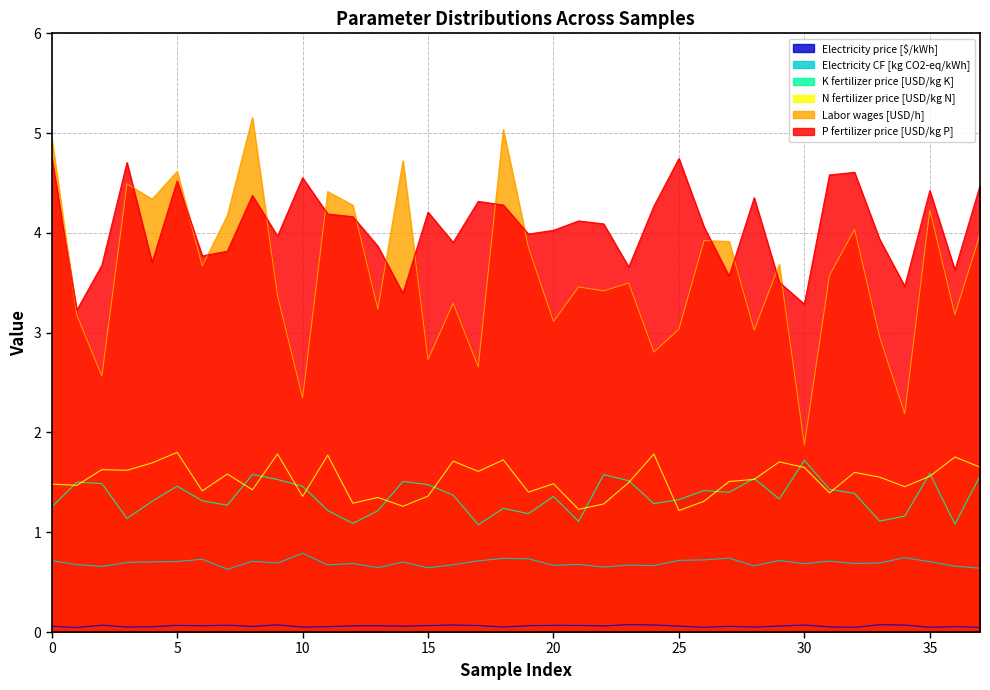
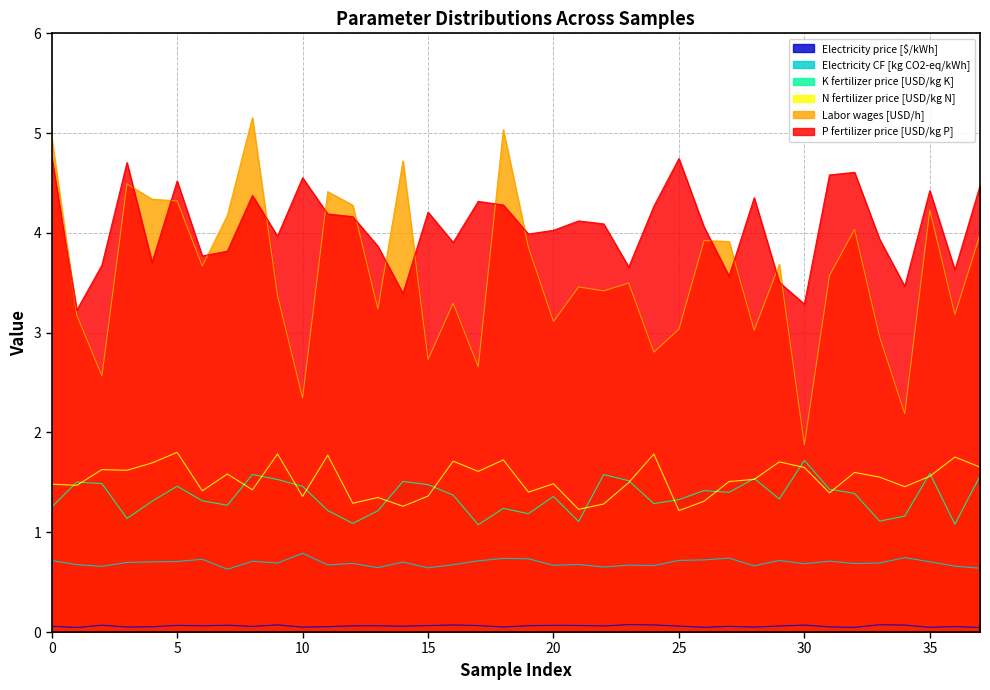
Labor wages [USD/h], 5: 4.6 -> 4.3
